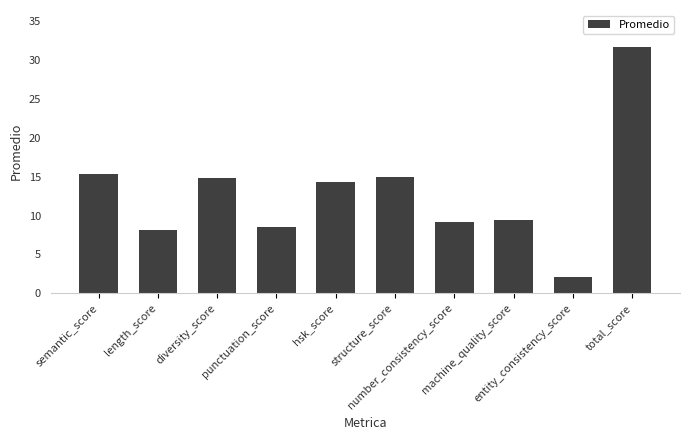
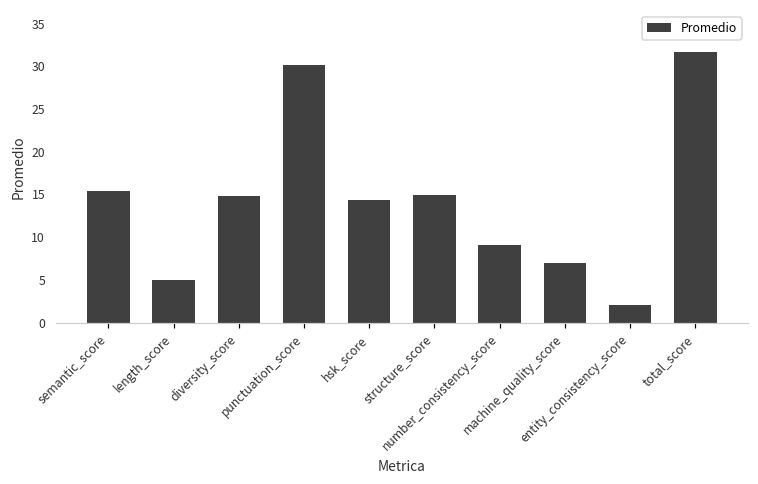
length_score: 8 -> 5
punctuation_score: 9 -> 30
machine_quality_score: 9 -> 7
